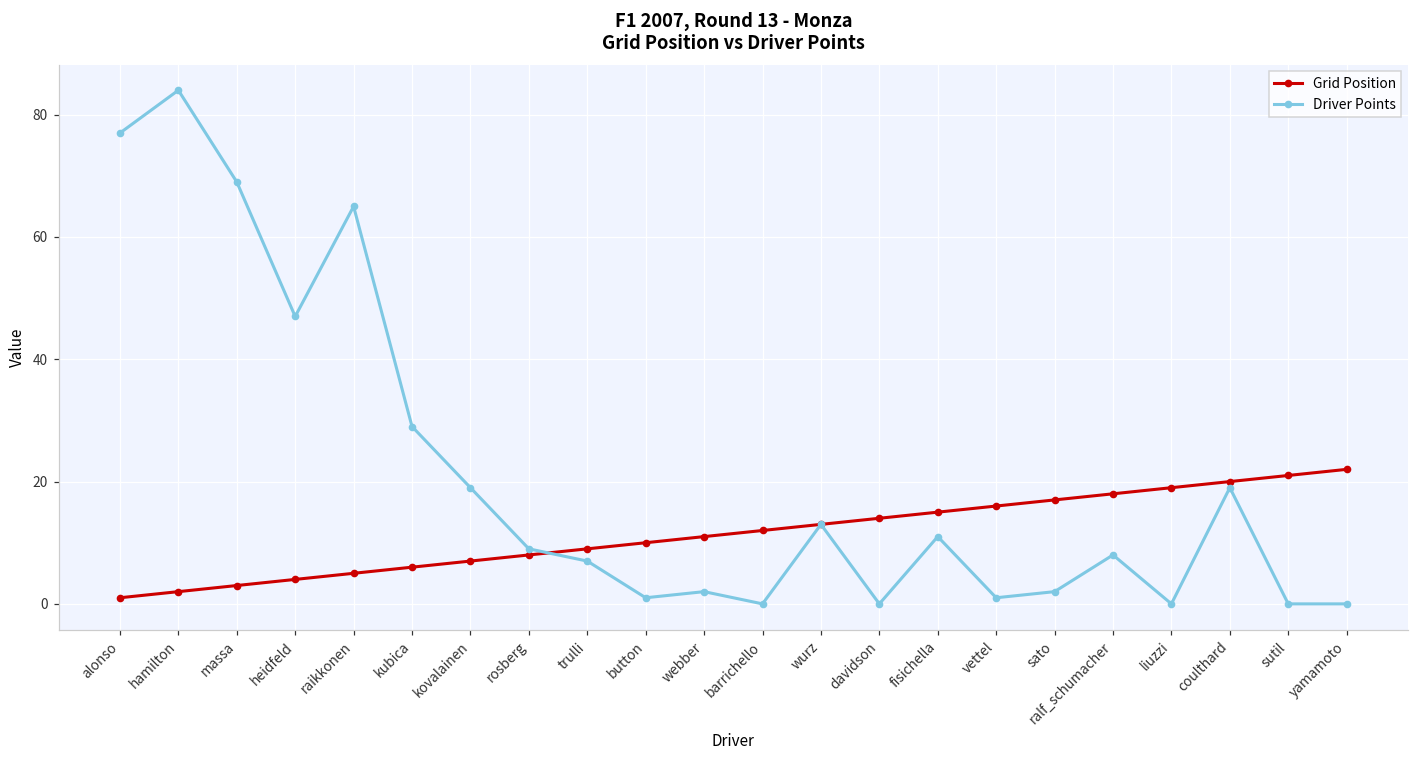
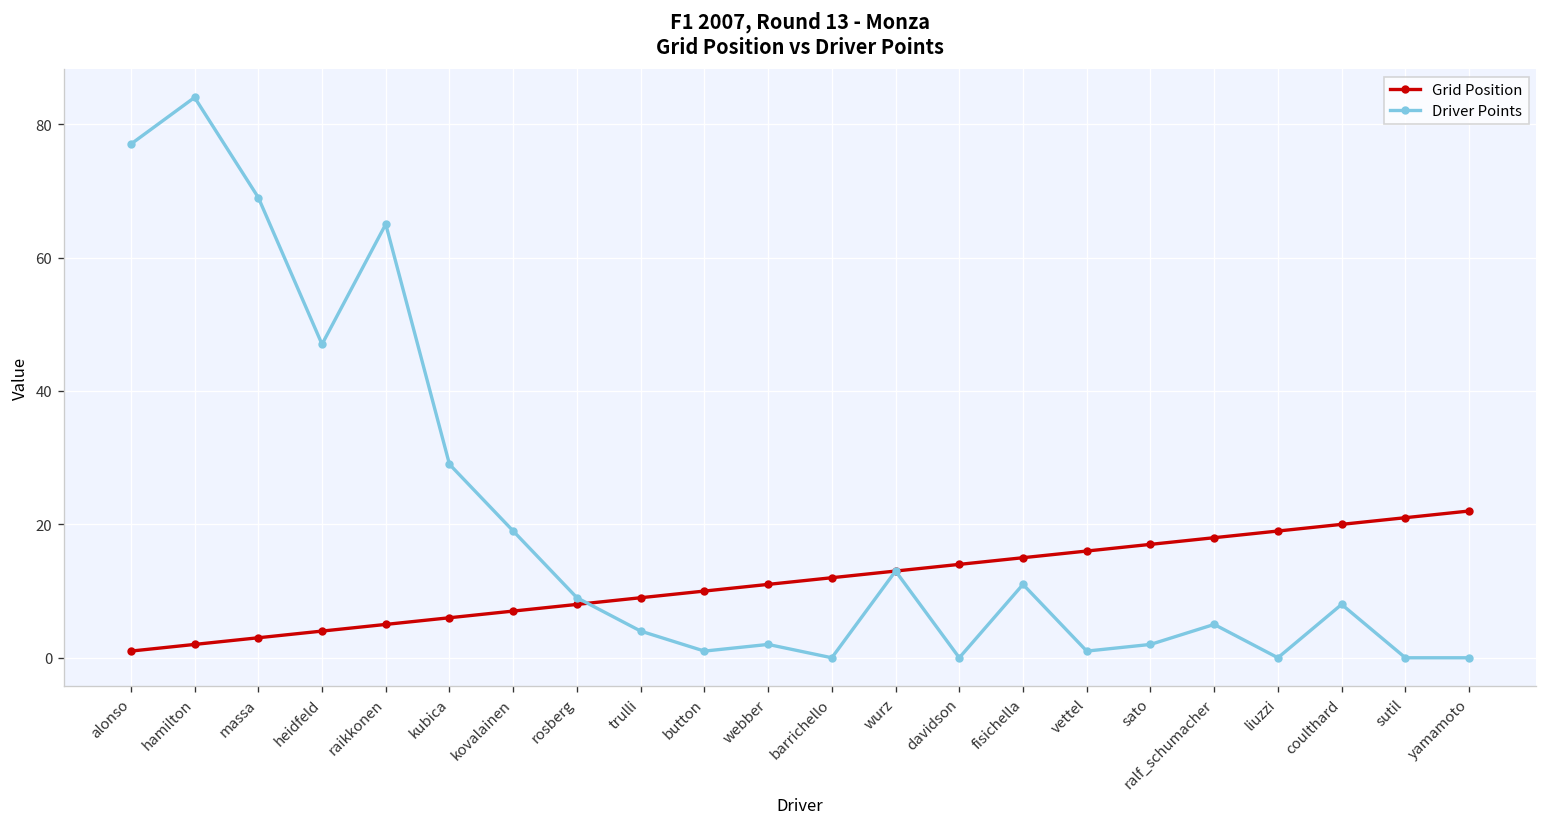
Driver Points, trulli: 7 -> 4
Driver Points, ralf_schumacher: 8 -> 5
Driver Points, coulthard: 19 -> 8
